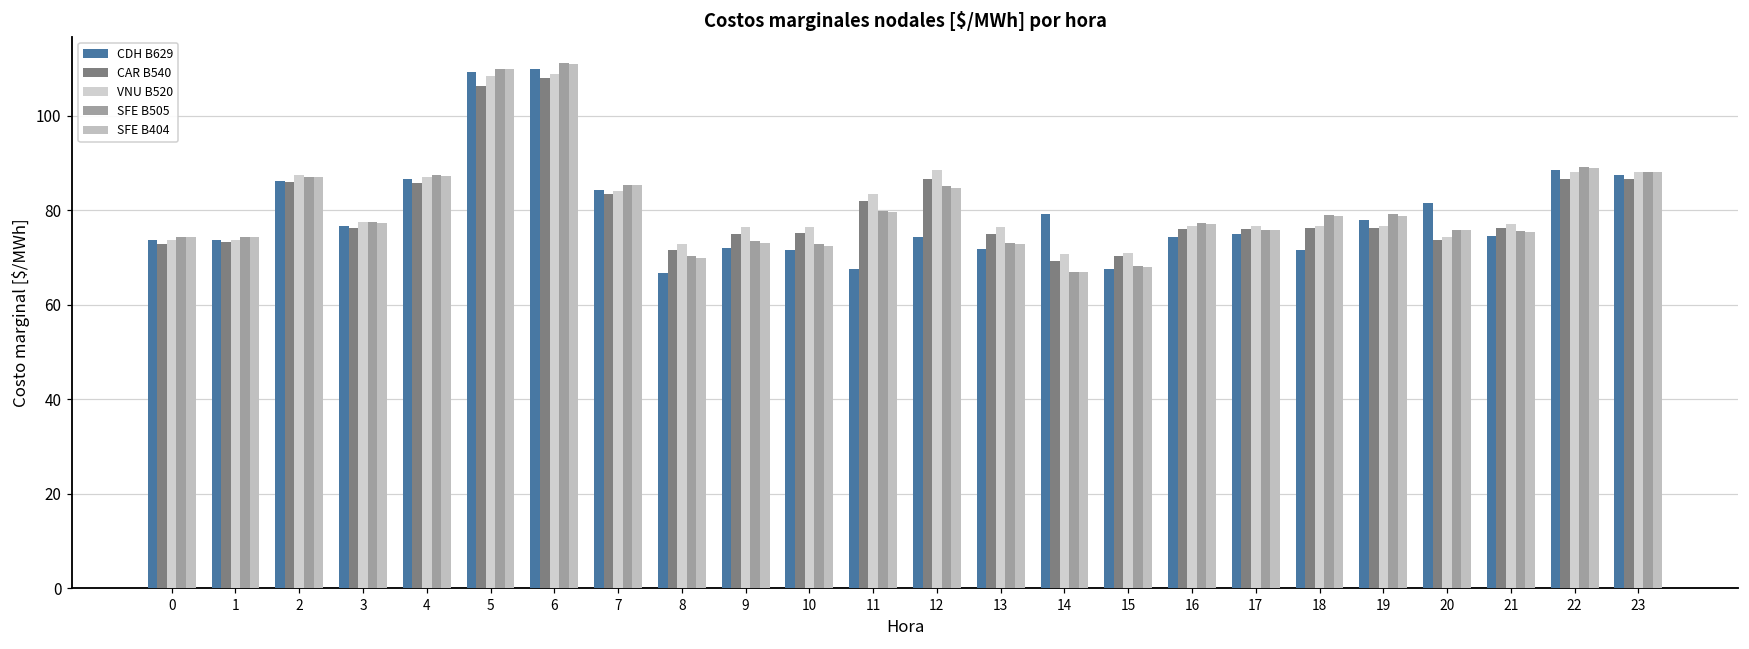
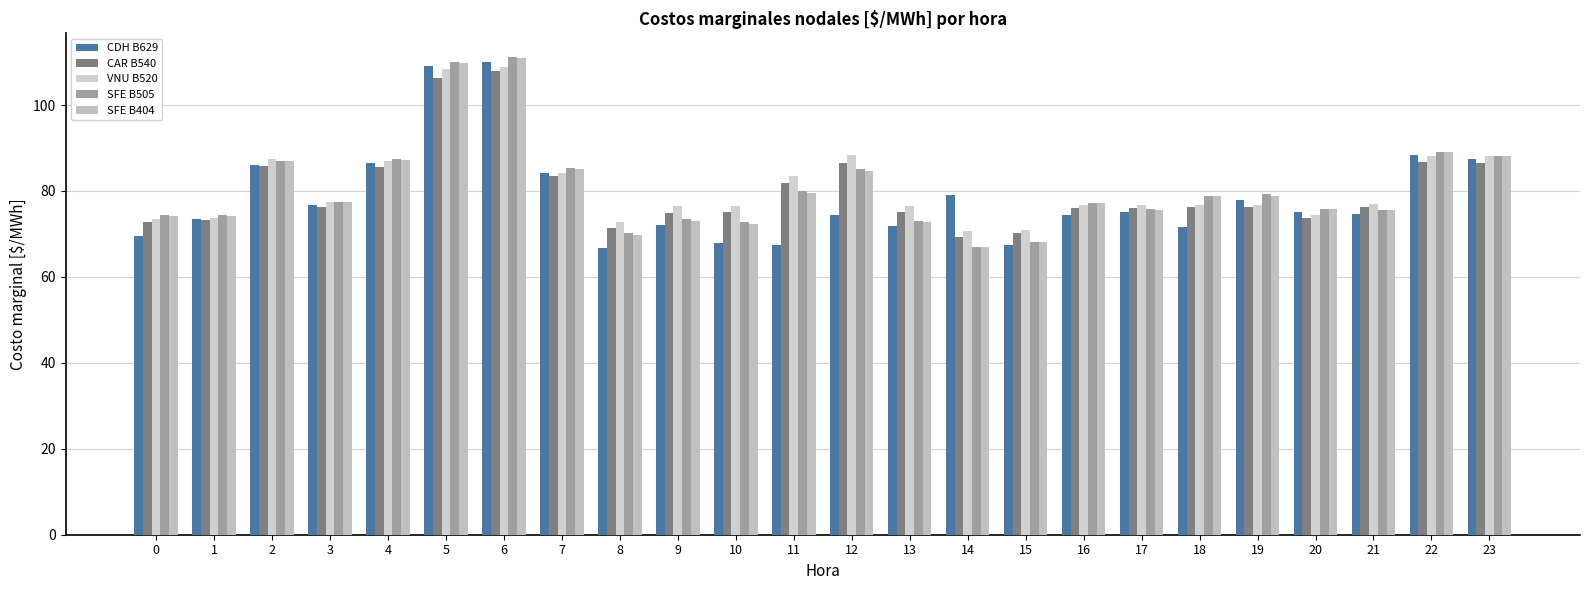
CDH B629, 0: 74 -> 70
CDH B629, 10: 72 -> 68
CDH B629, 20: 82 -> 75
